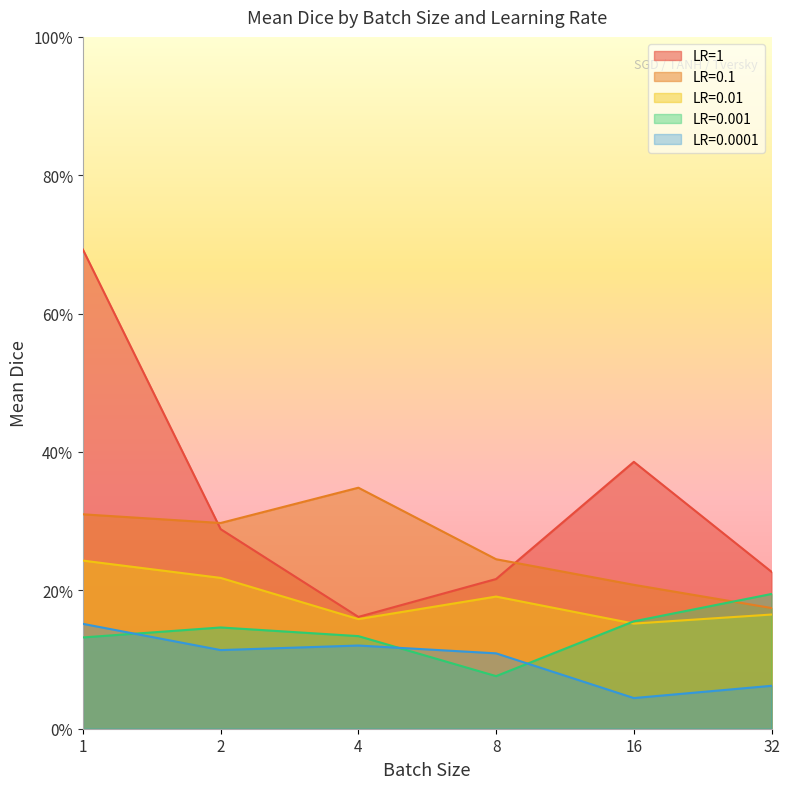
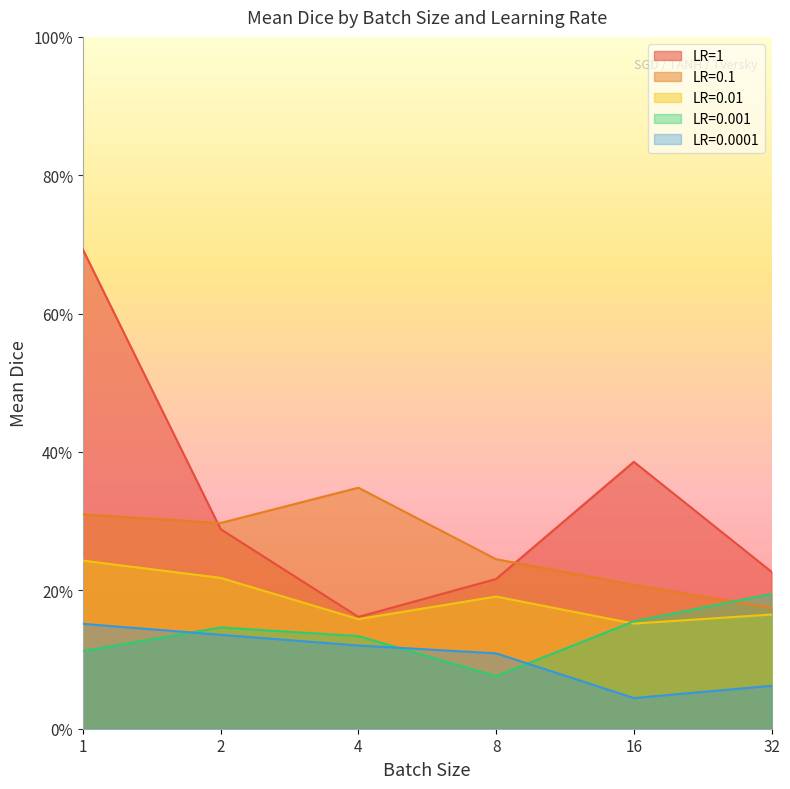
LR=0.001, 1: 13% -> 11%
LR=0.0001, 2: 11% -> 14%
